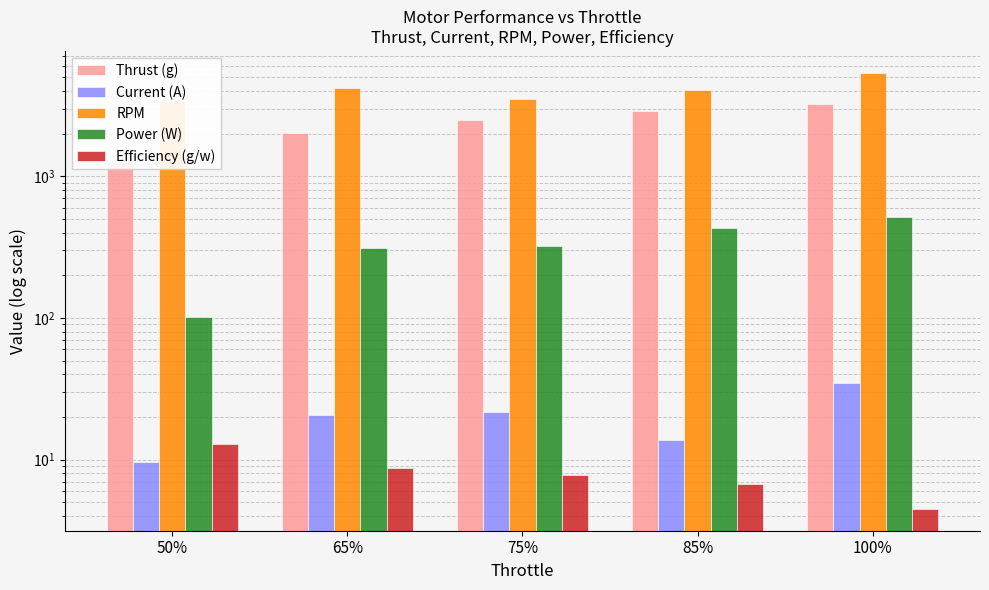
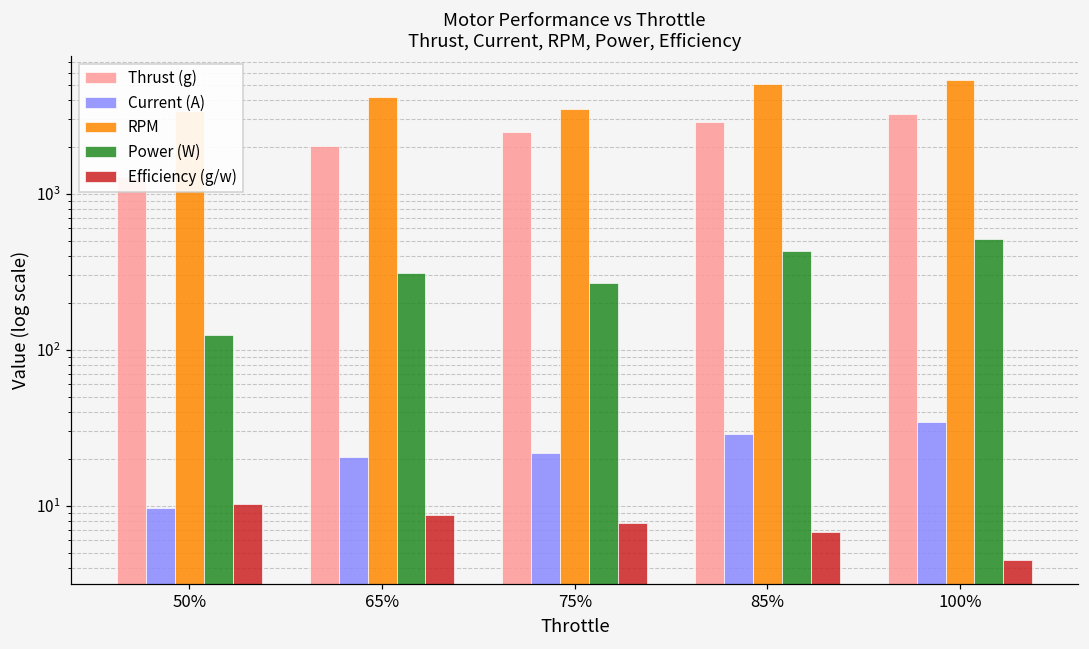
Power (W), 50%: 100 -> 120
Efficiency (g/w), 50%: 13 -> 10
Power (W), 75%: 320 -> 270
Current (A), 85%: 14 -> 29
RPM, 85%: 4000 -> 5100
